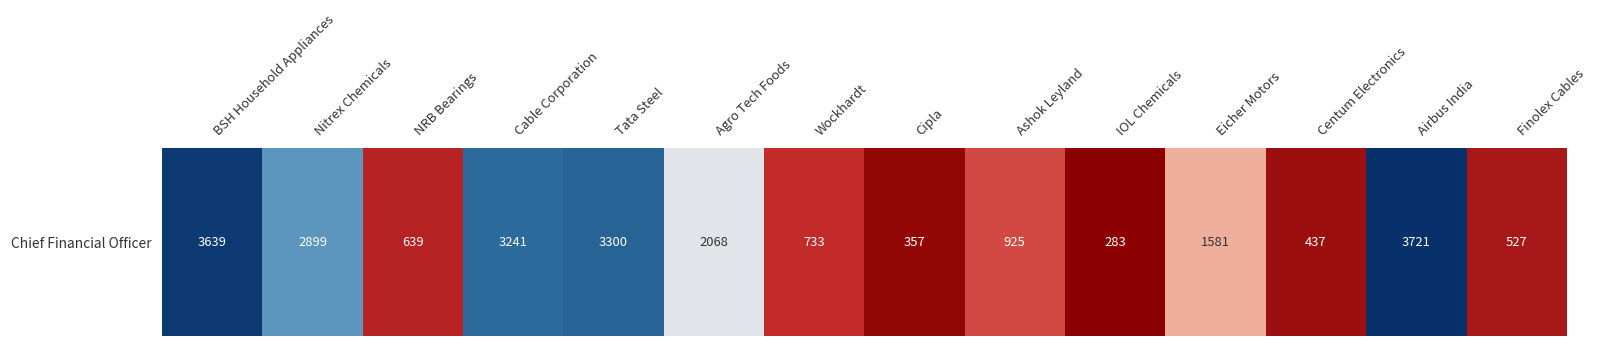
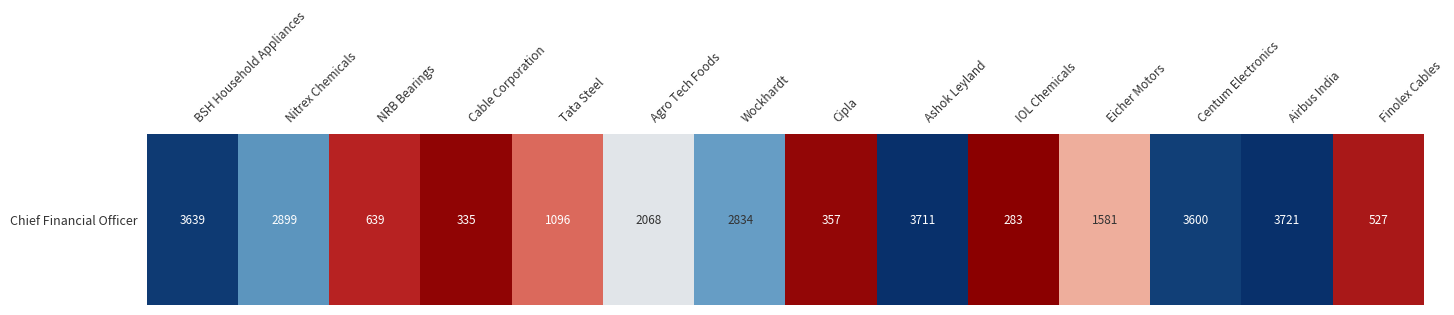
Chief Financial Officer, Cable Corporation: 3241 -> 335
Chief Financial Officer, Tata Steel: 3300 -> 1096
Chief Financial Officer, Wockhardt: 733 -> 2834
Chief Financial Officer, Ashok Leyland: 925 -> 3711
Chief Financial Officer, Centum Electronics: 437 -> 3600
